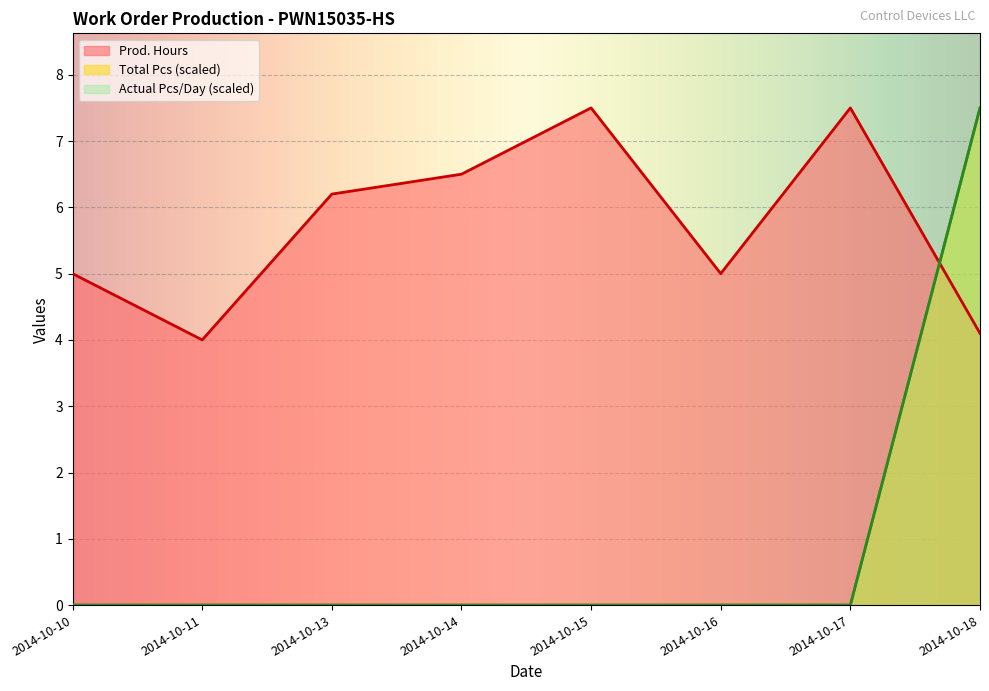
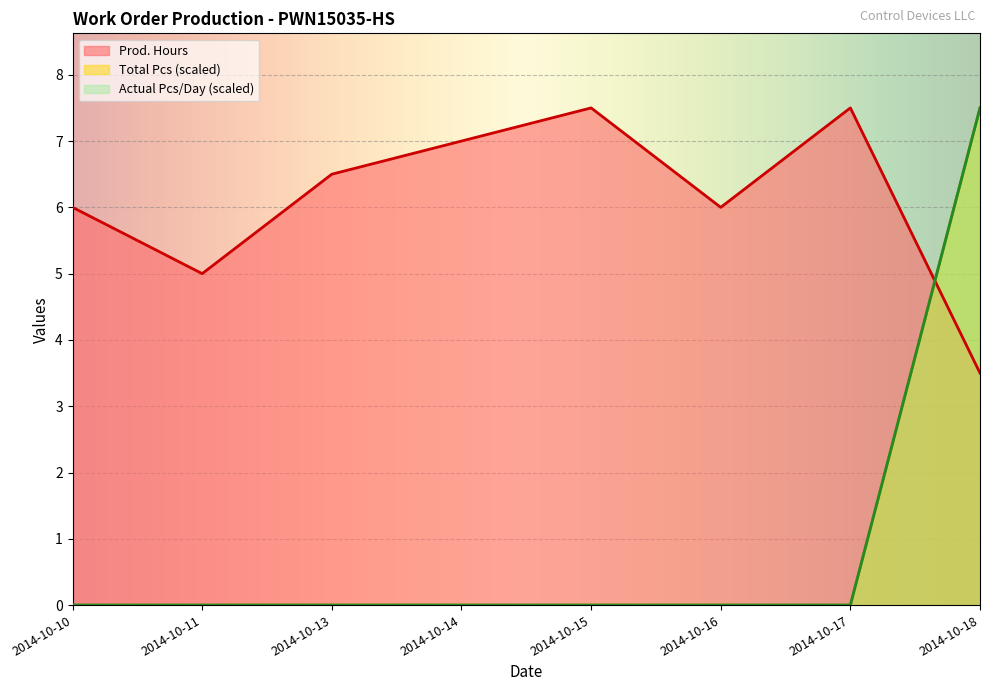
Prod. Hours, 2014-10-10: 5 -> 6
Prod. Hours, 2014-10-11: 4 -> 5
Prod. Hours, 2014-10-13: 6.2 -> 6.5
Prod. Hours, 2014-10-14: 6.5 -> 7.0
Prod. Hours, 2014-10-16: 5 -> 6
Prod. Hours, 2014-10-18: 4.1 -> 3.5
